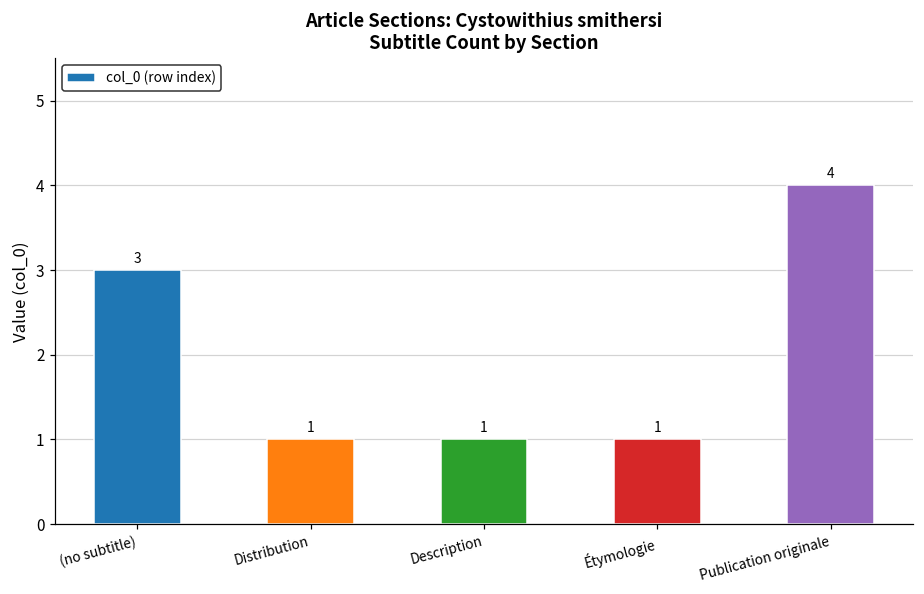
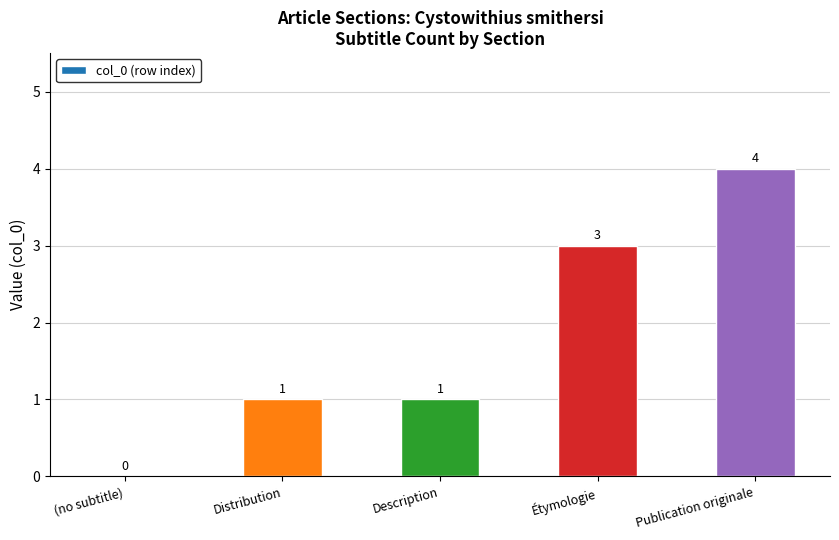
(no subtitle): 3 -> 0
Étymologie: 1 -> 3
